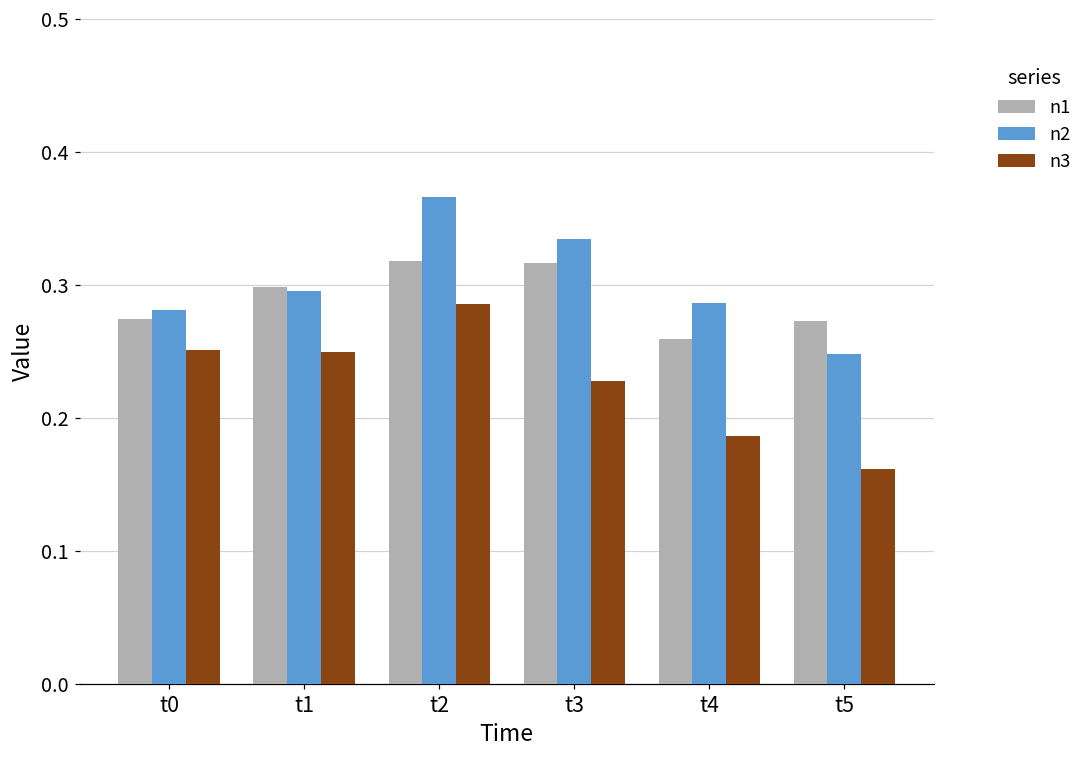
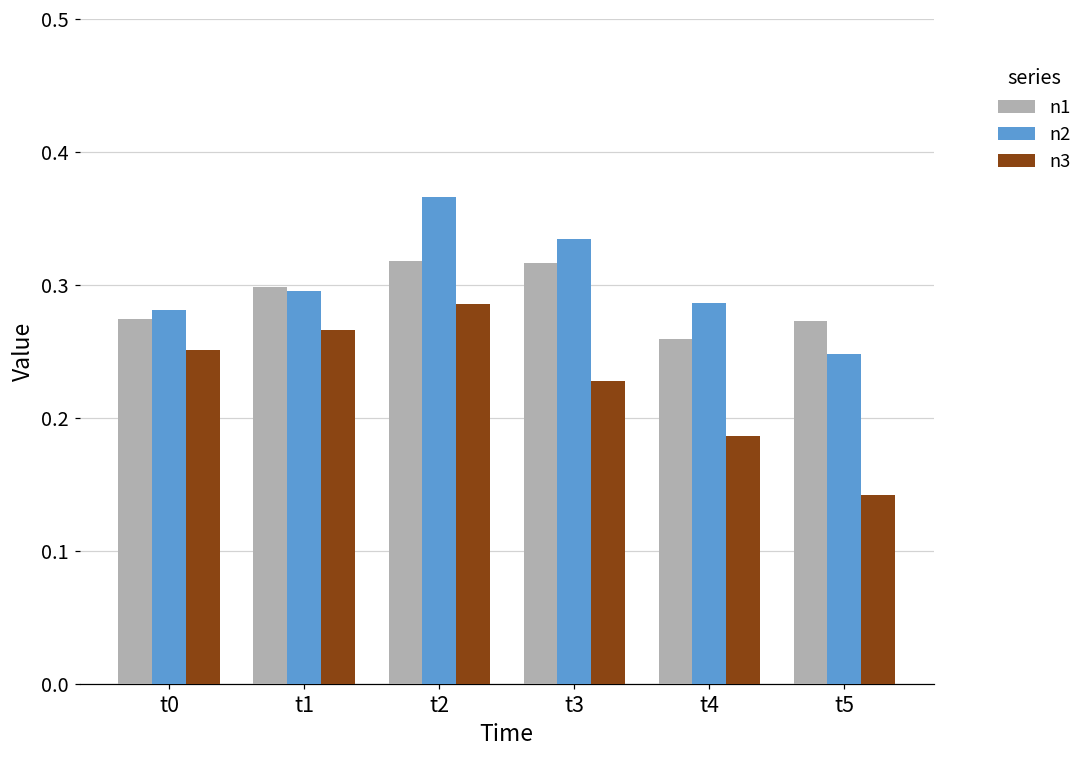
n3, t1: 0.250 -> 0.266
n3, t5: 0.161 -> 0.142
